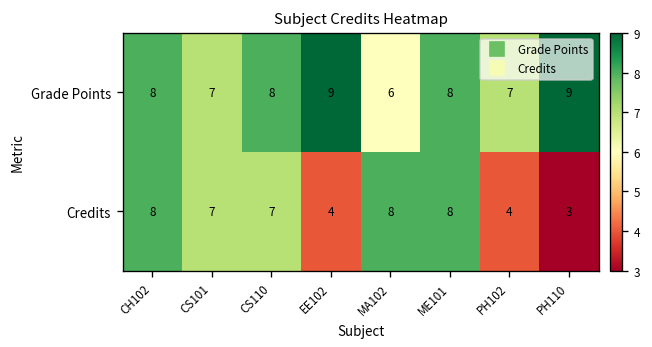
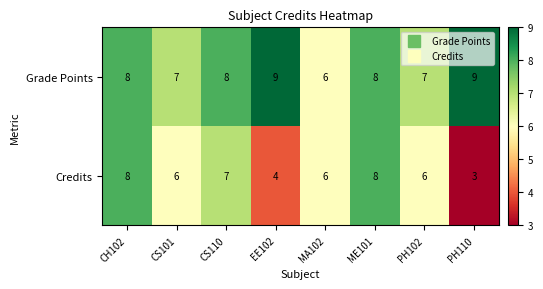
Credits, CS101: 7 -> 6
Credits, MA102: 8 -> 6
Credits, PH102: 4 -> 6
